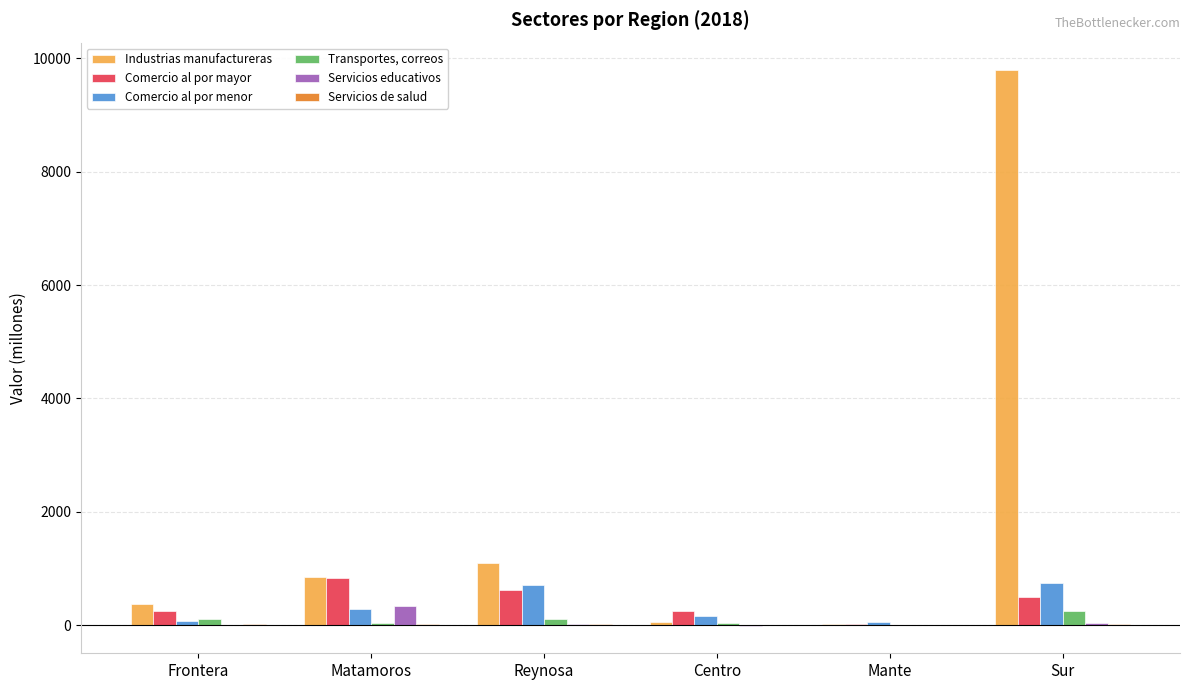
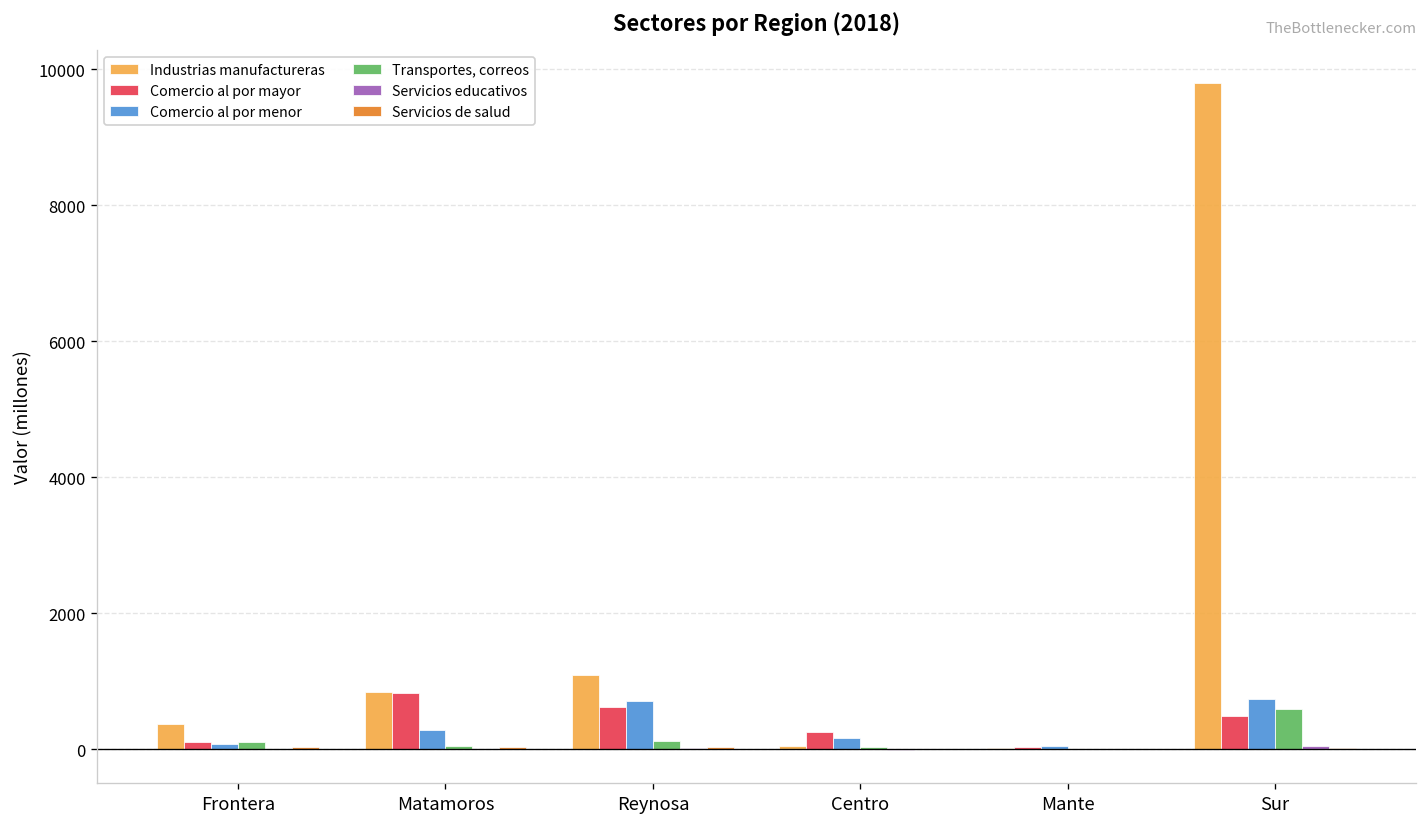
Comercio al por mayor, Frontera: 300 -> 100
Servicios educativos, Matamoros: 300 -> 0
Transportes, correos, Sur: 300 -> 600
